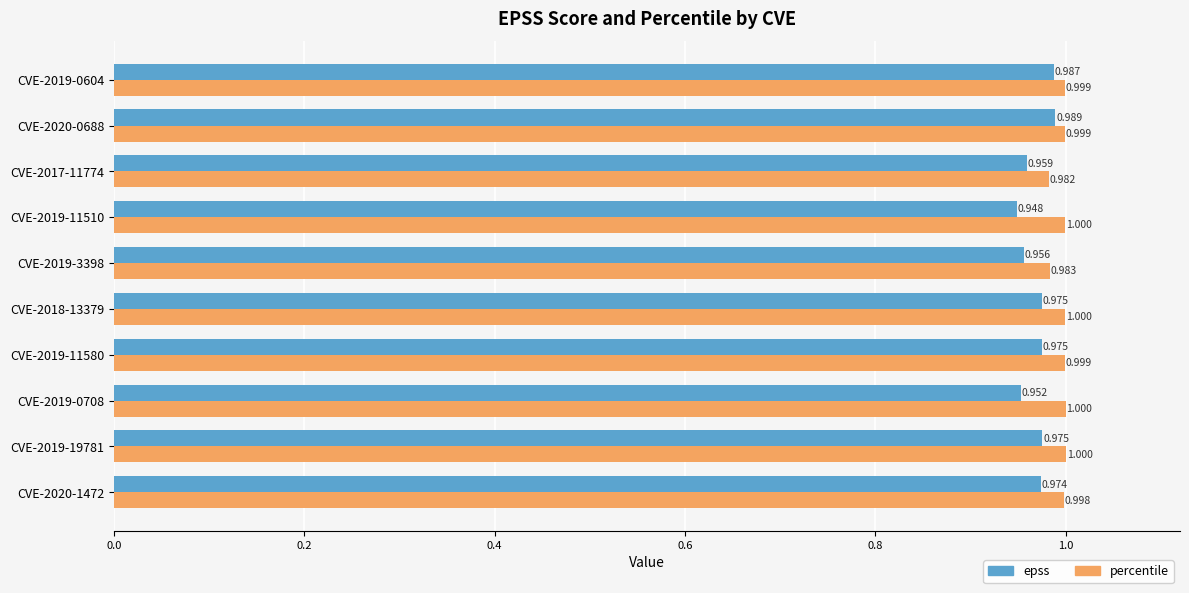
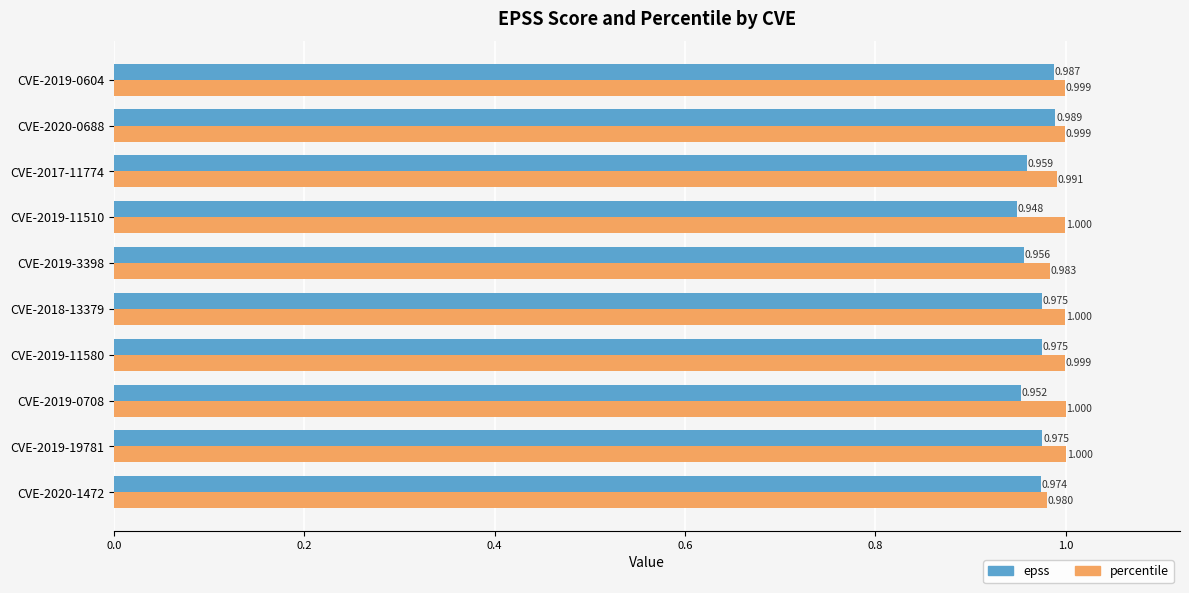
percentile, CVE-2017-11774: 0.982 -> 0.991
percentile, CVE-2020-1472: 0.998 -> 0.980
